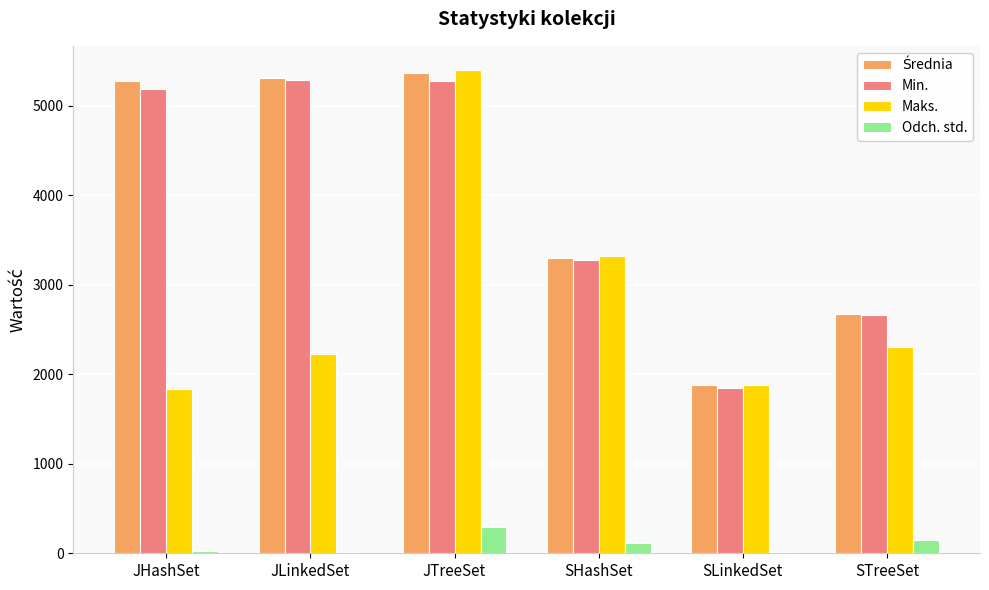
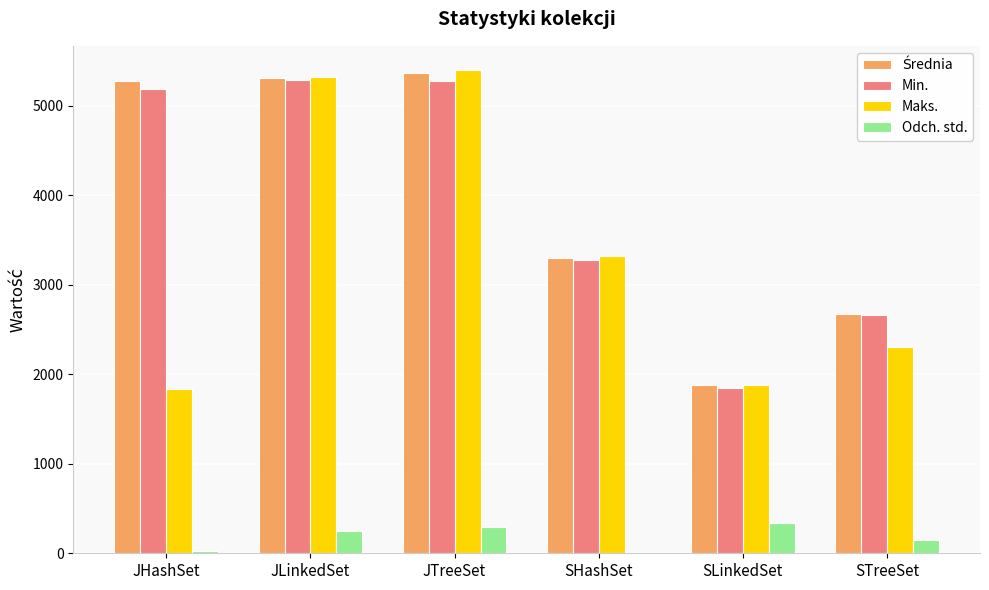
Maks., JLinkedSet: 2200 -> 5300
Odch. std., JLinkedSet: 0 -> 200
Odch. std., SHashSet: 100 -> 0
Odch. std., SLinkedSet: 0 -> 300
